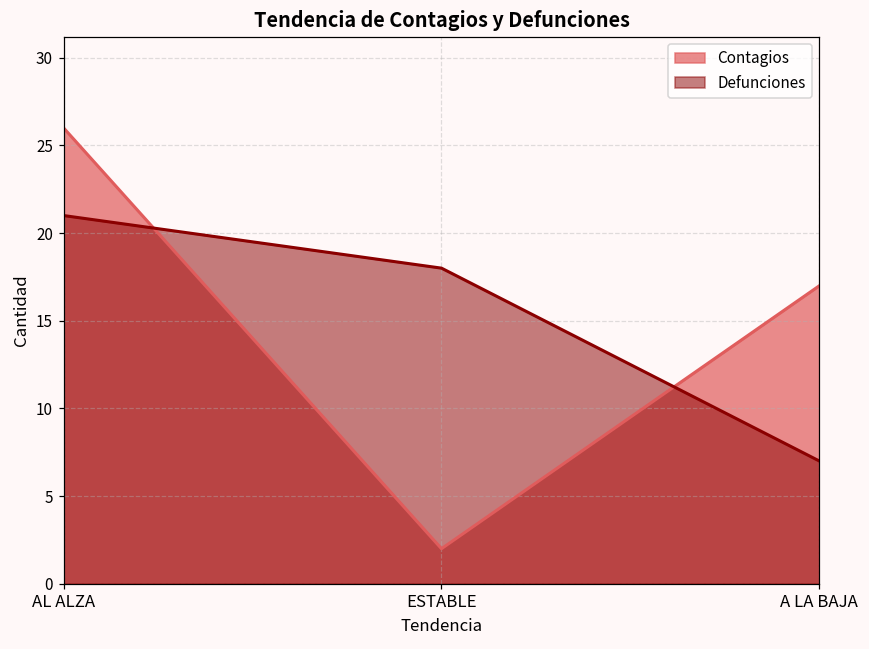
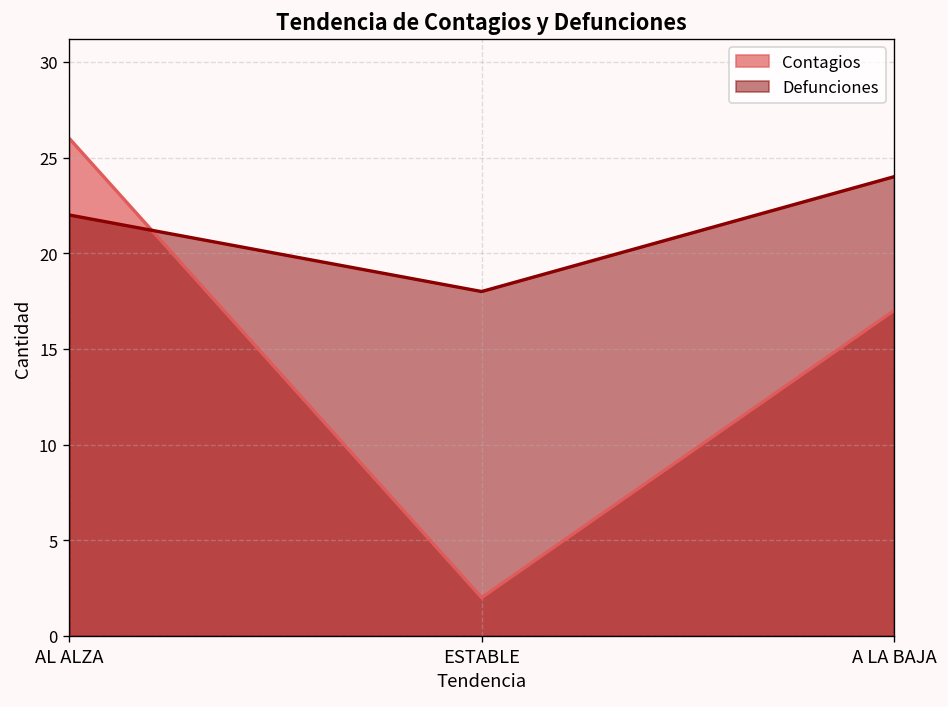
Defunciones, AL ALZA: 21 -> 22
Defunciones, A LA BAJA: 7 -> 24
